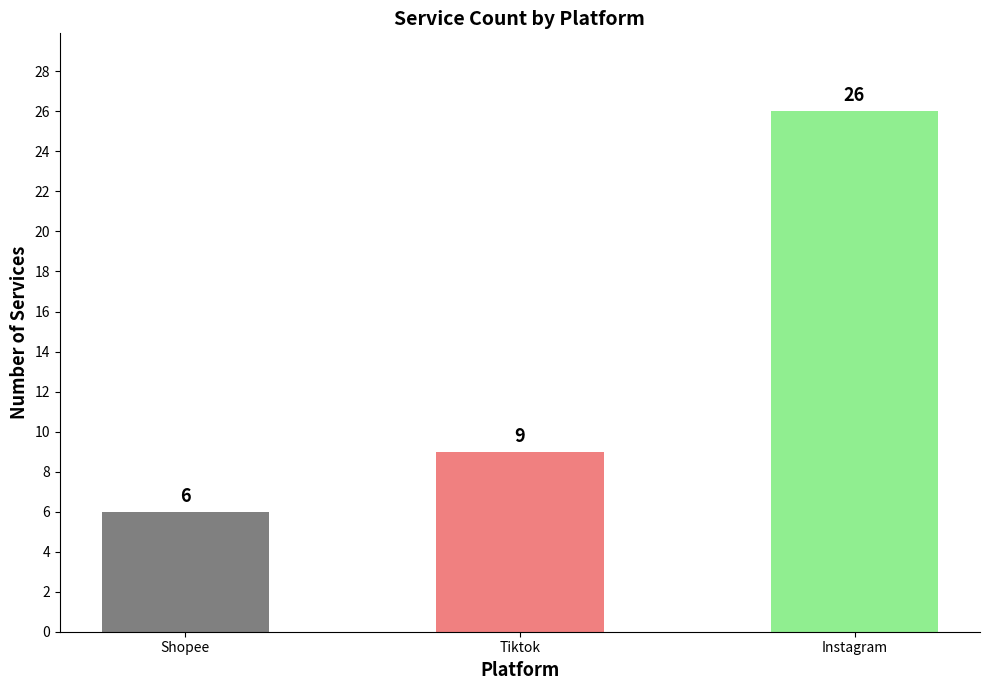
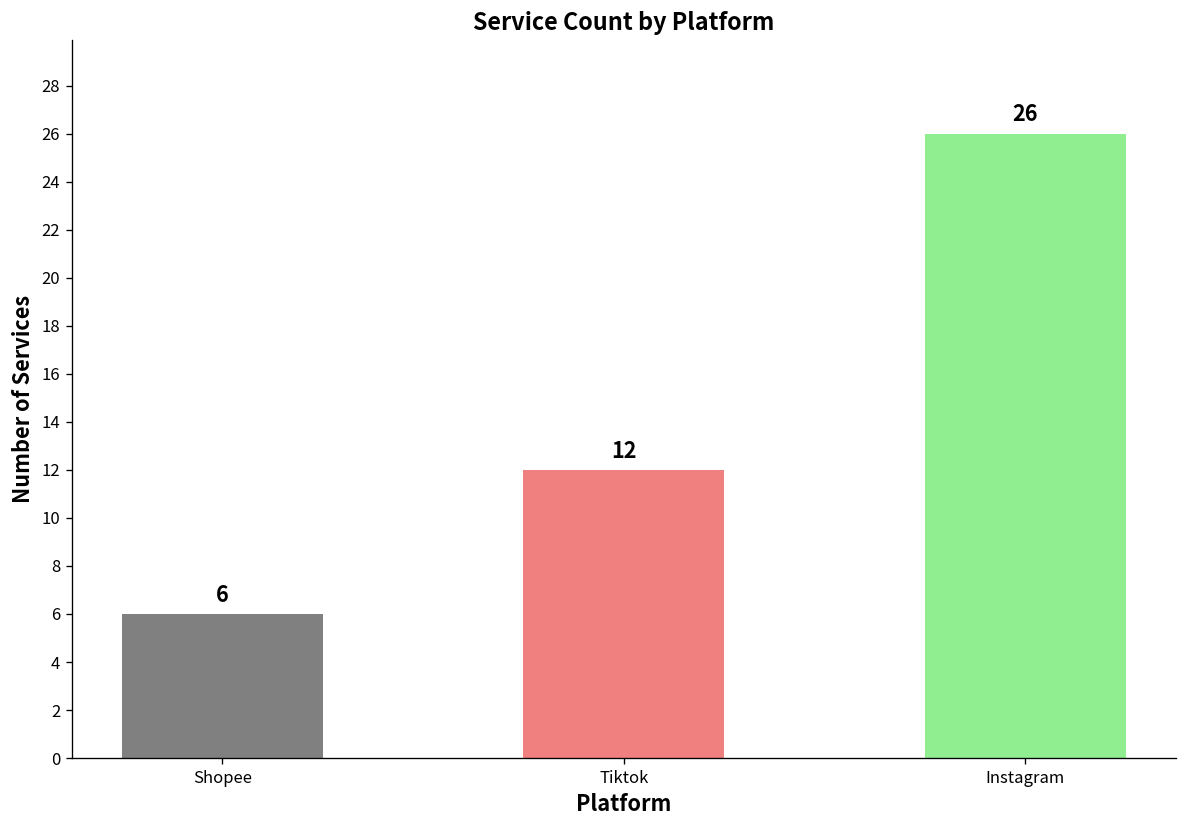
Tiktok: 9 -> 12
